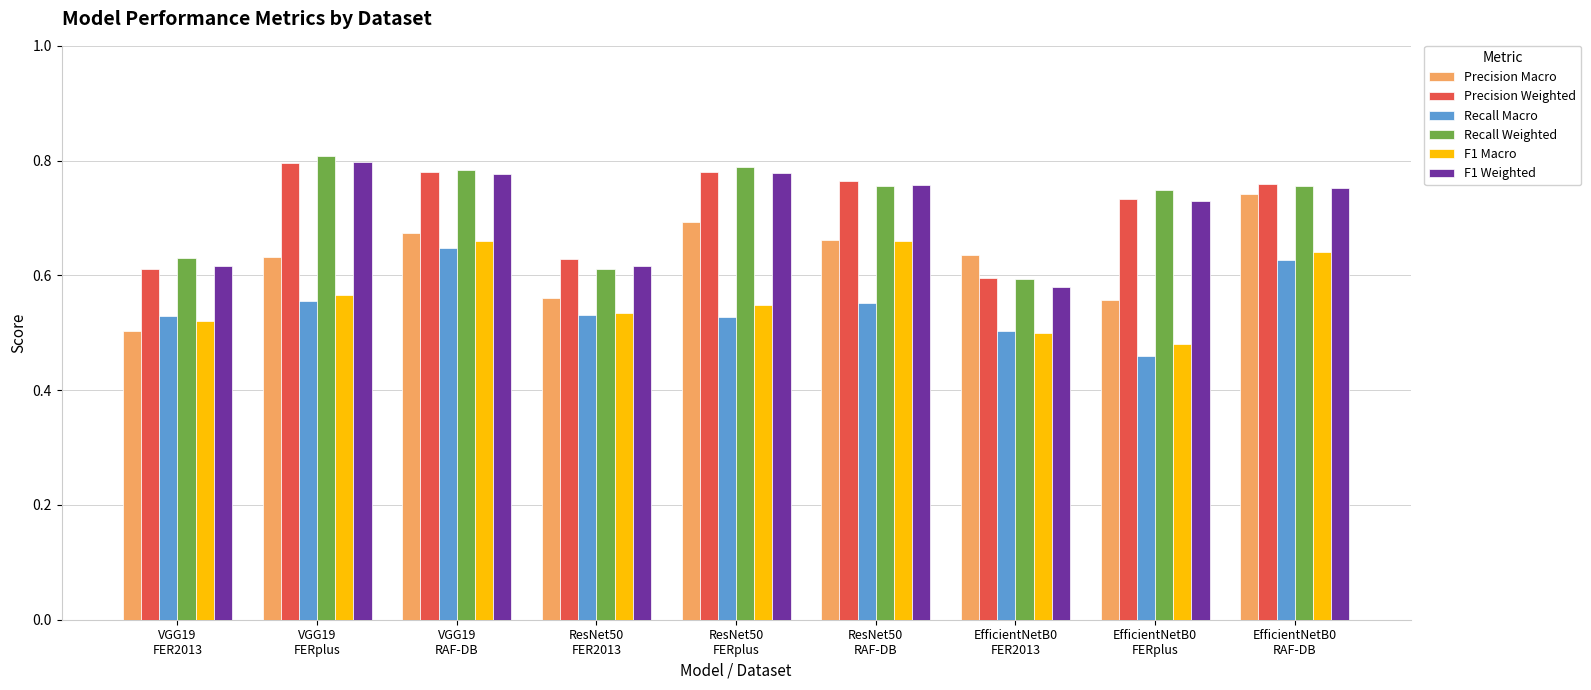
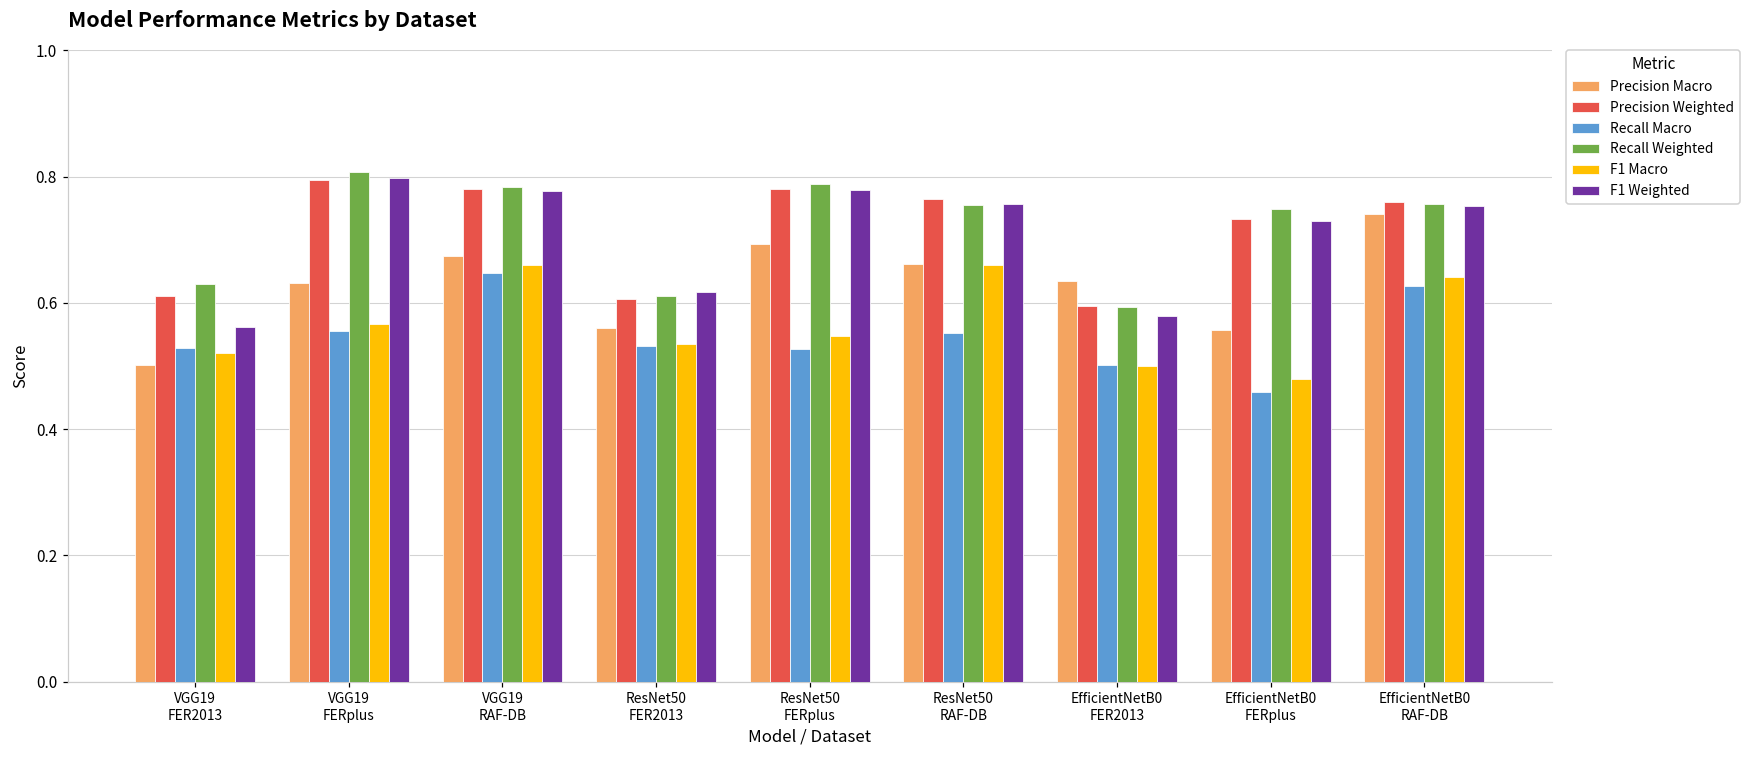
F1 Weighted, VGG19 FER2013: 0.62 -> 0.56
Precision Weighted, ResNet50 FER2013: 0.63 -> 0.61
